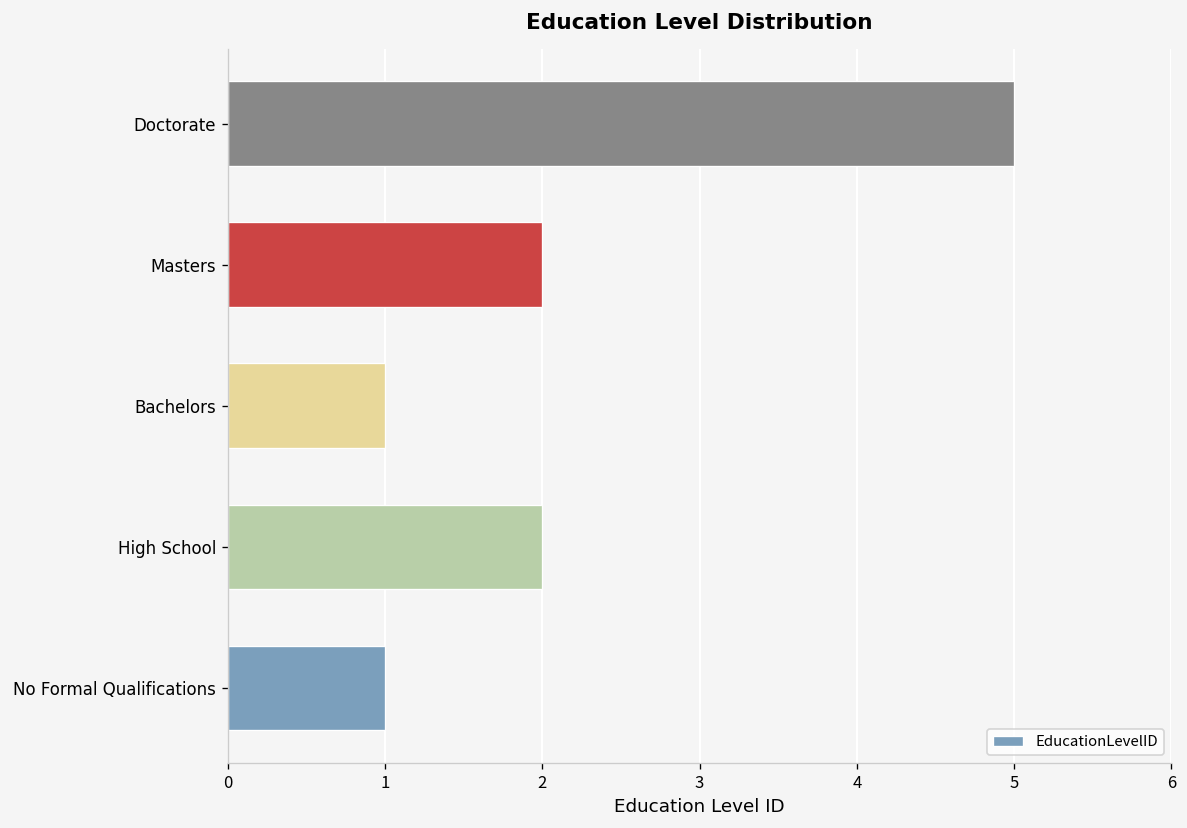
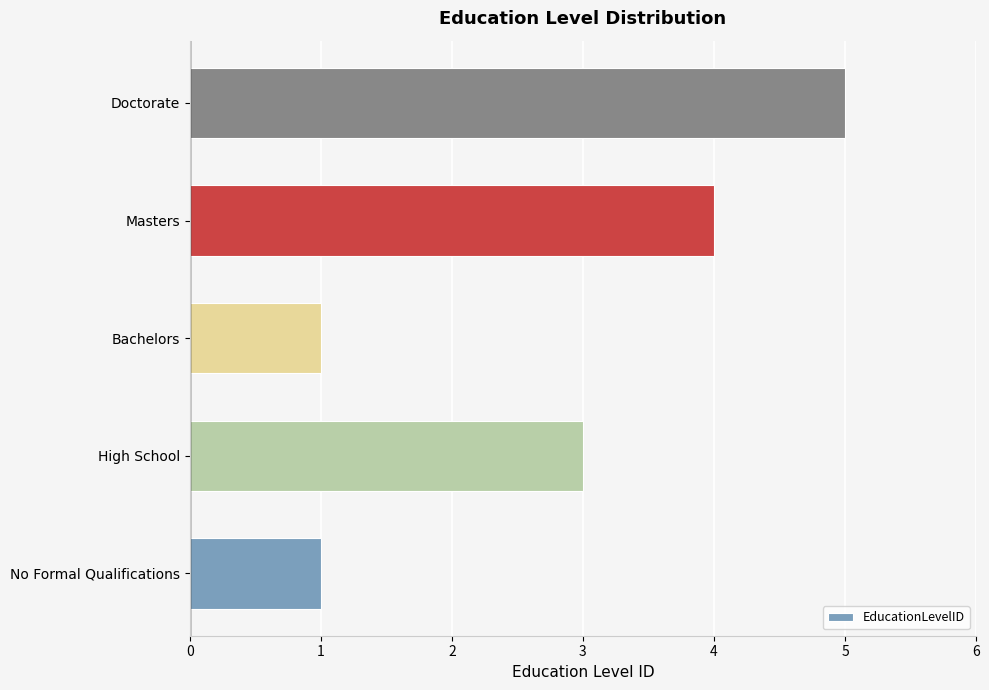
Masters: 2 -> 4
High School: 2 -> 3
